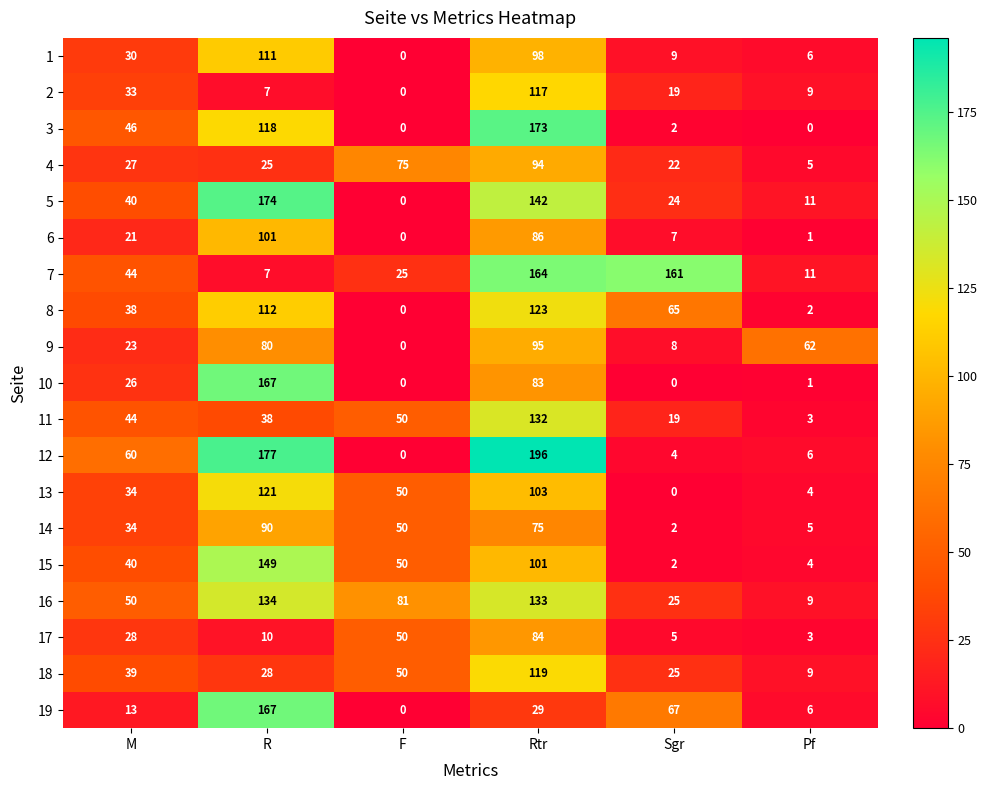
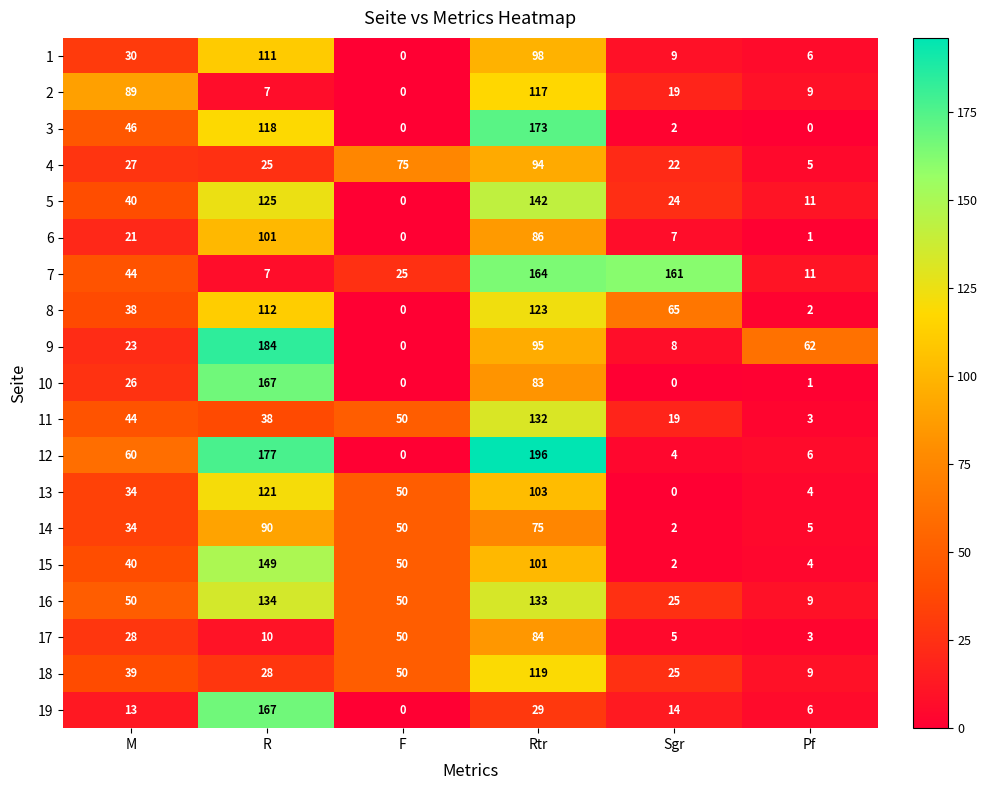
2, M: 33 -> 89
5, R: 174 -> 125
9, R: 80 -> 184
16, F: 81 -> 50
19, Sgr: 67 -> 14
